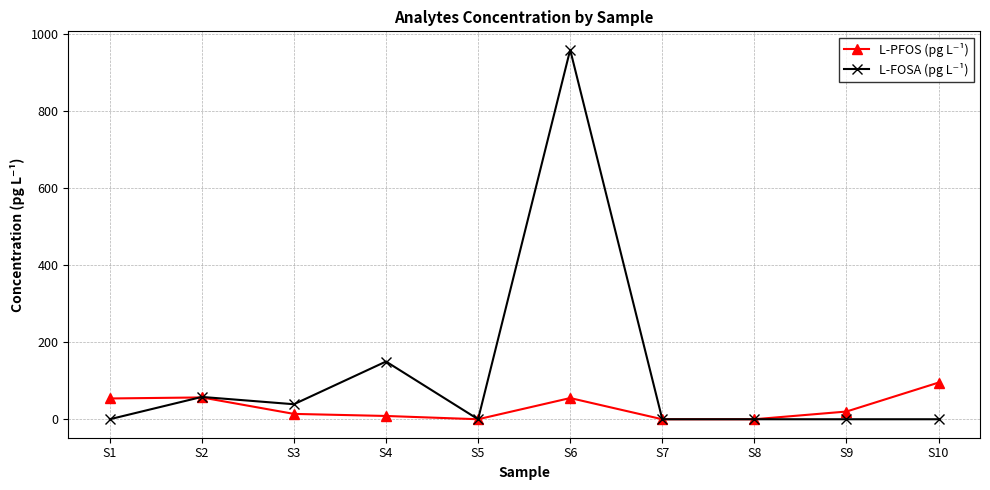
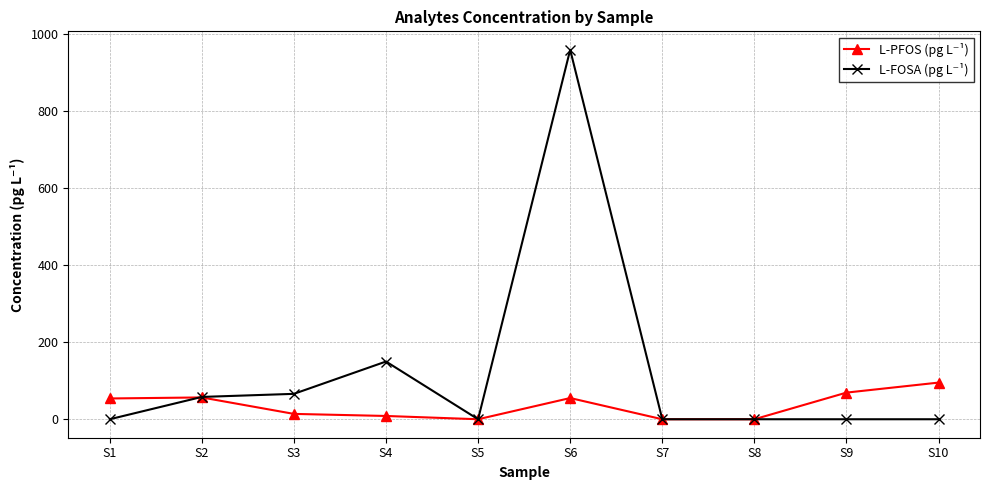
L-FOSA (pg L⁻¹), S3: 40 -> 70
L-PFOS (pg L⁻¹), S9: 20 -> 70
